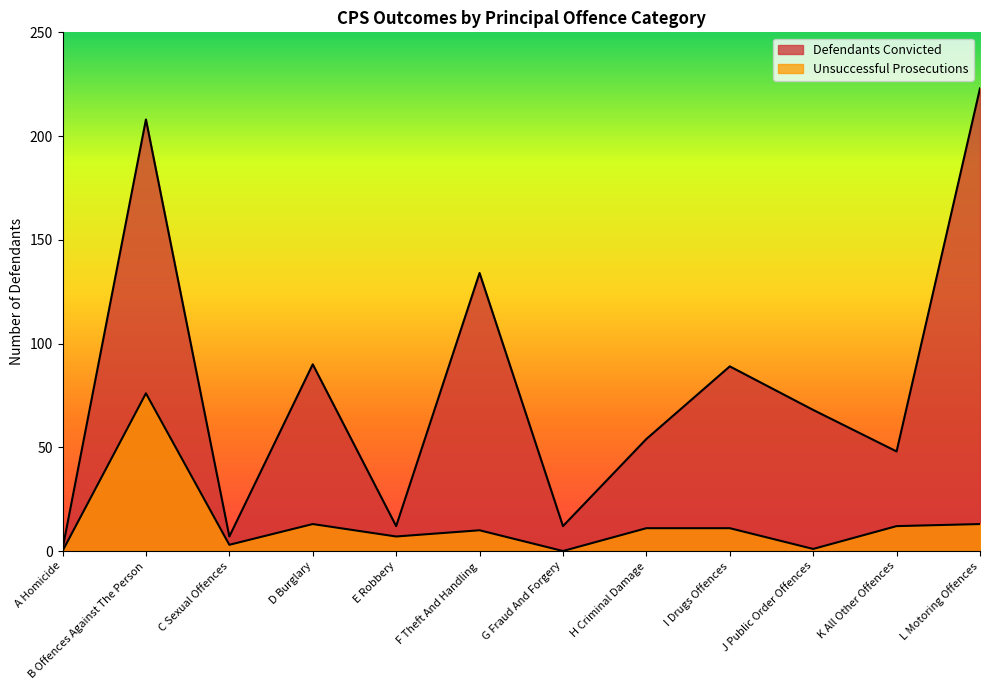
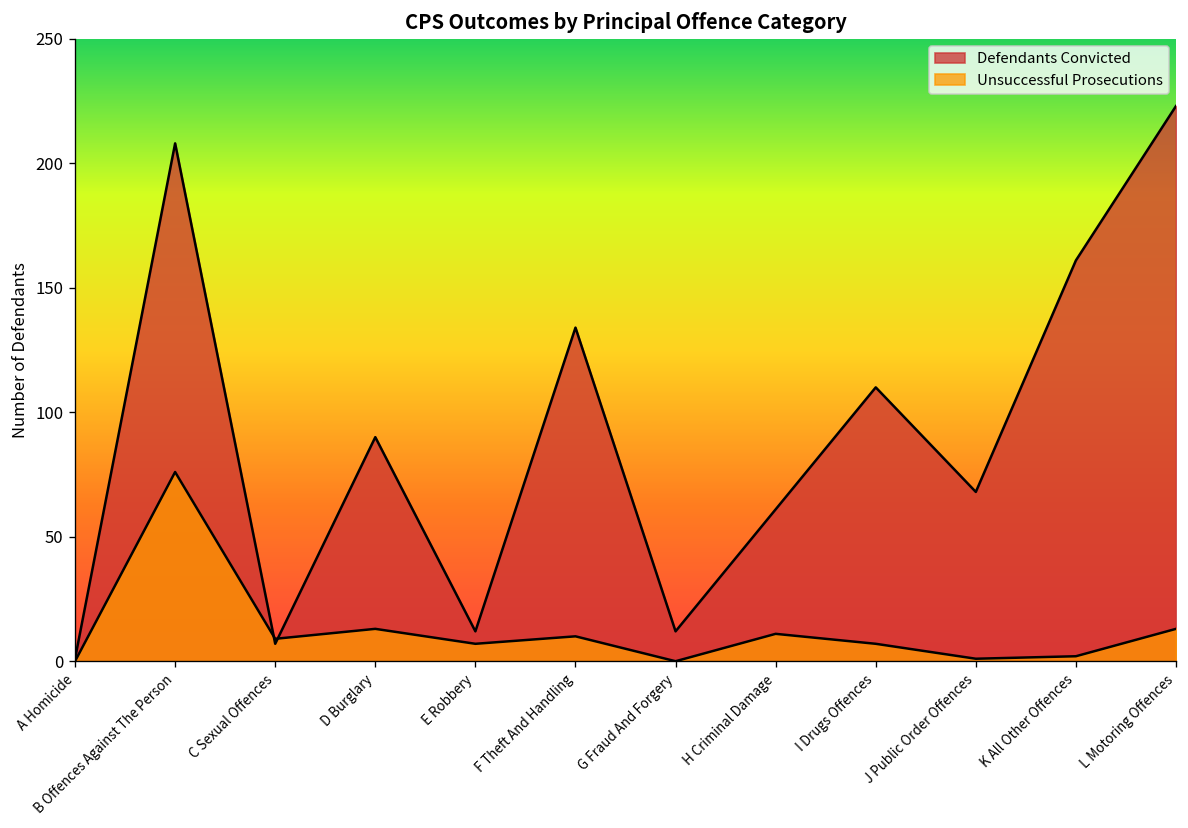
Unsuccessful Prosecutions, C Sexual Offences: 3 -> 9
Defendants Convicted, H Criminal Damage: 54 -> 61
Defendants Convicted, I Drugs Offences: 89 -> 110
Unsuccessful Prosecutions, I Drugs Offences: 11 -> 7
Defendants Convicted, K All Other Offences: 48 -> 161
Unsuccessful Prosecutions, K All Other Offences: 12 -> 2
